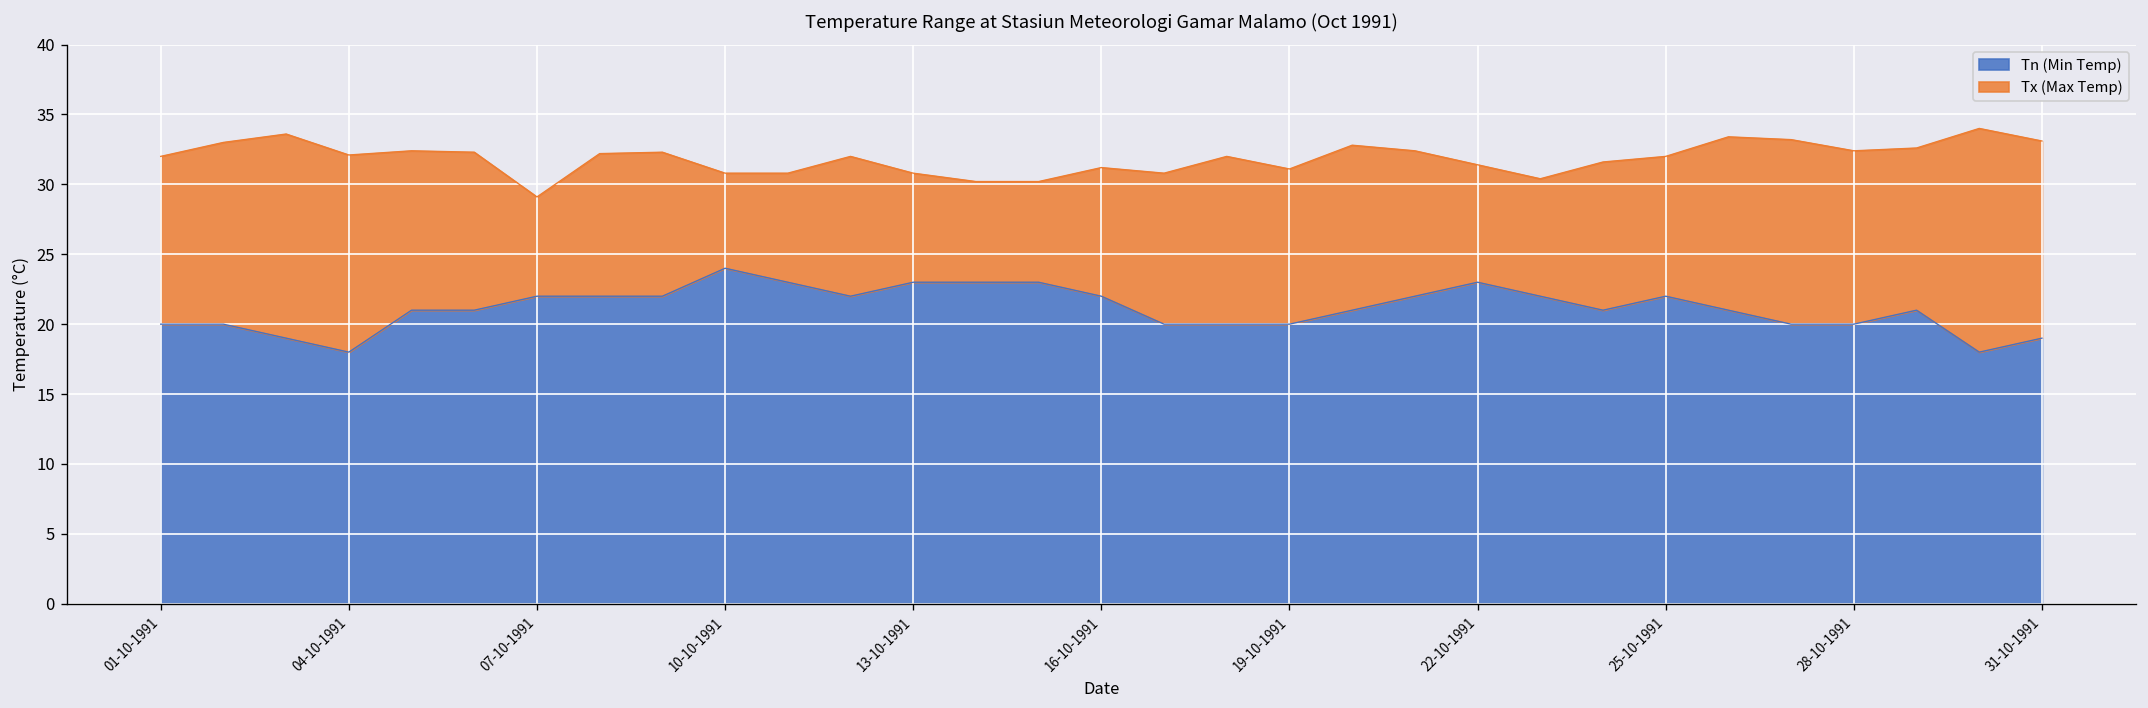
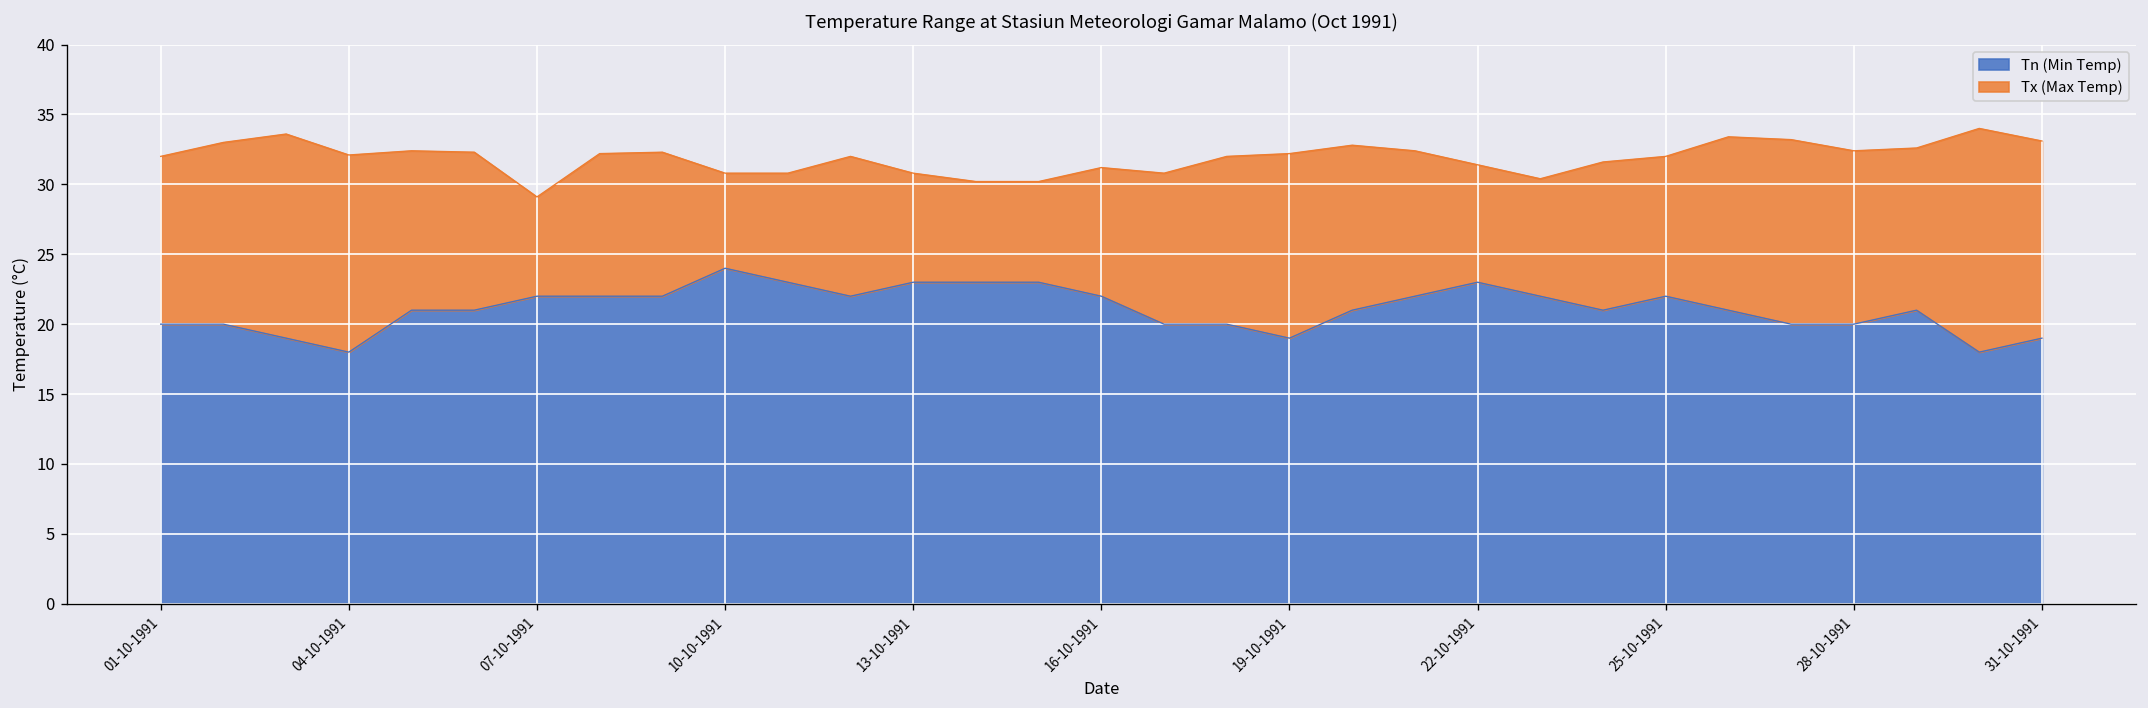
Tn (Min Temp), 19-10-1991: 20 -> 19
Tx (Max Temp), 19-10-1991: 31.1 -> 32.2
